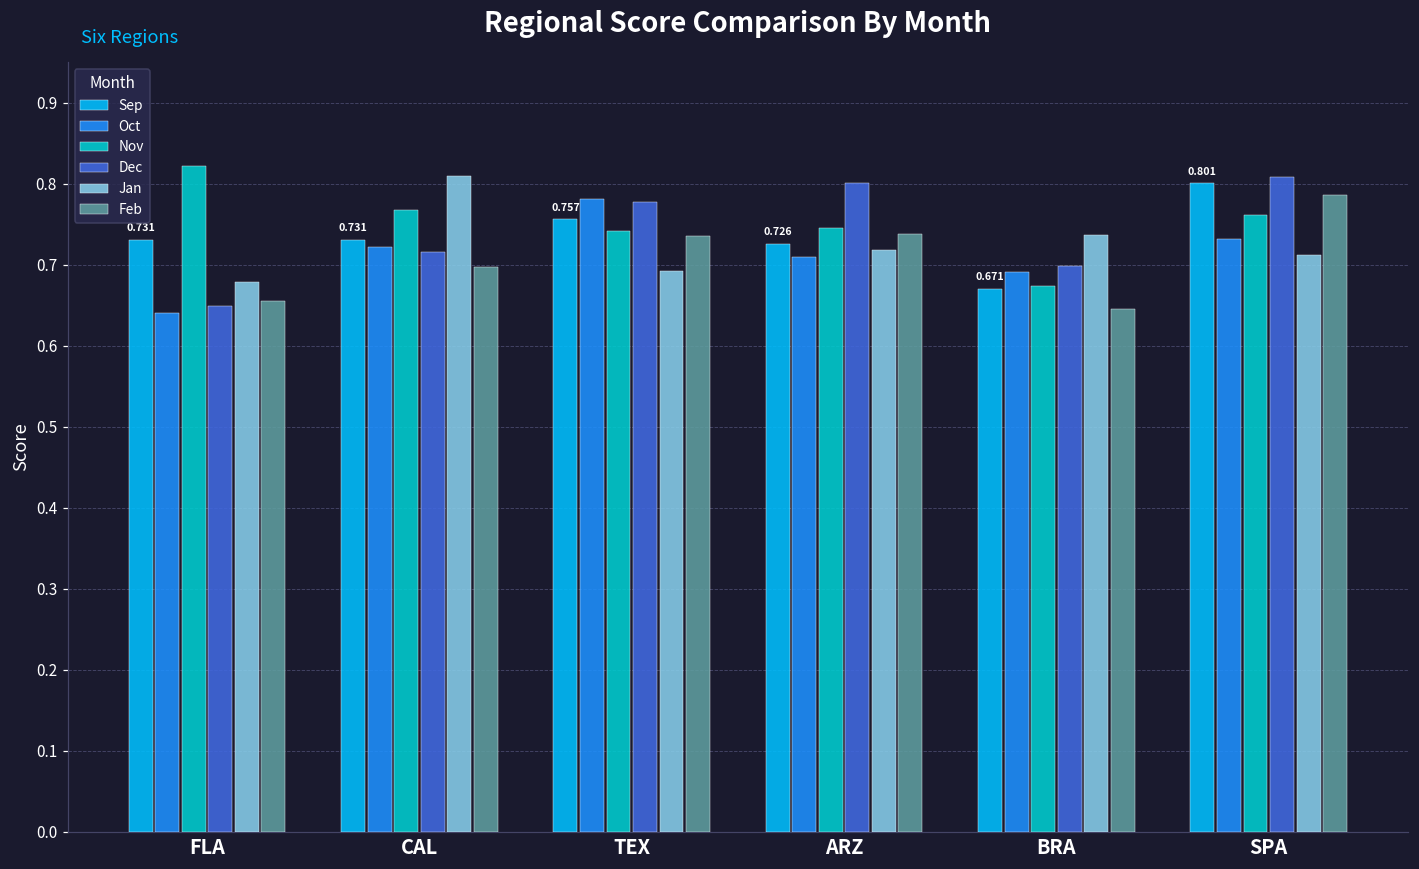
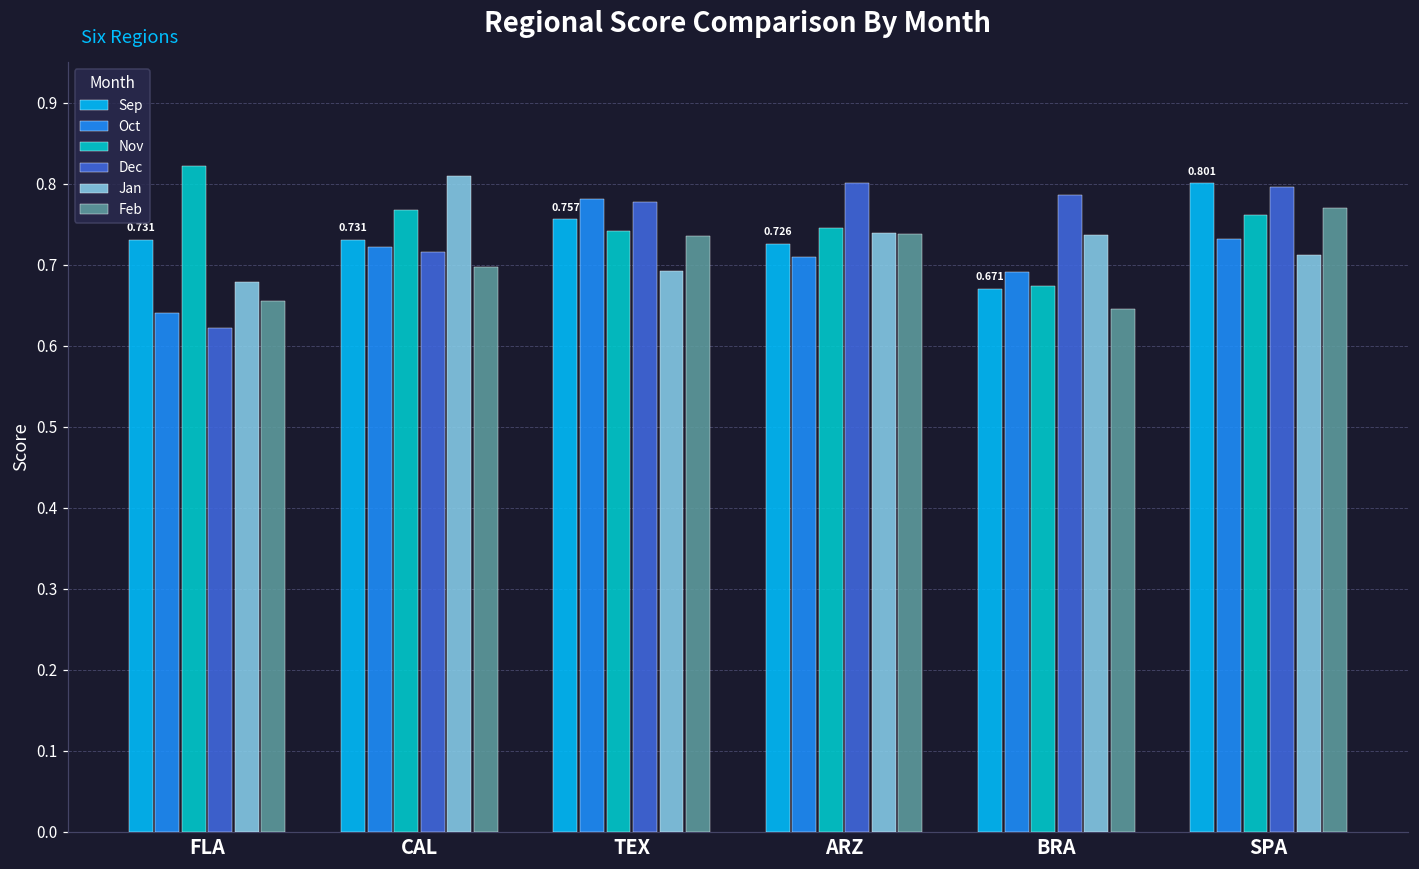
Dec, FLA: 0.65 -> 0.62
Jan, ARZ: 0.72 -> 0.74
Dec, BRA: 0.70 -> 0.79
Dec, SPA: 0.81 -> 0.80
Feb, SPA: 0.79 -> 0.77
